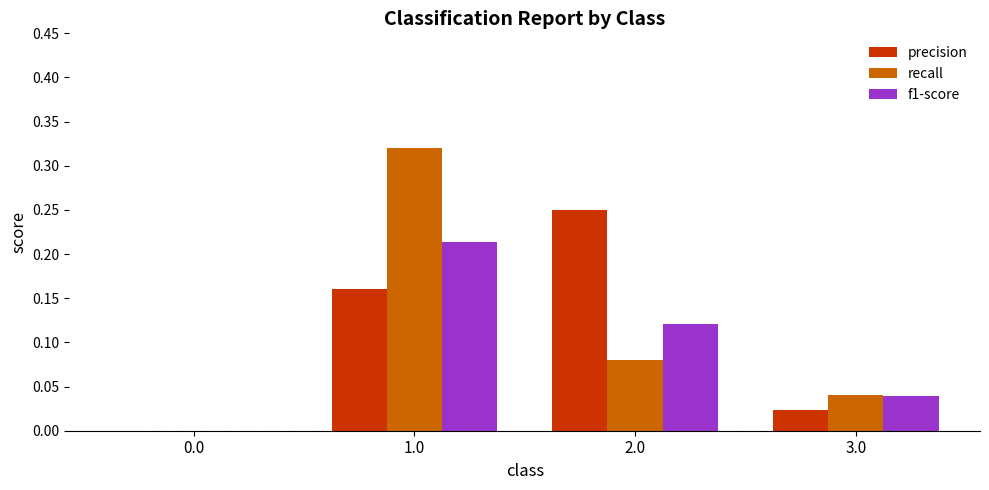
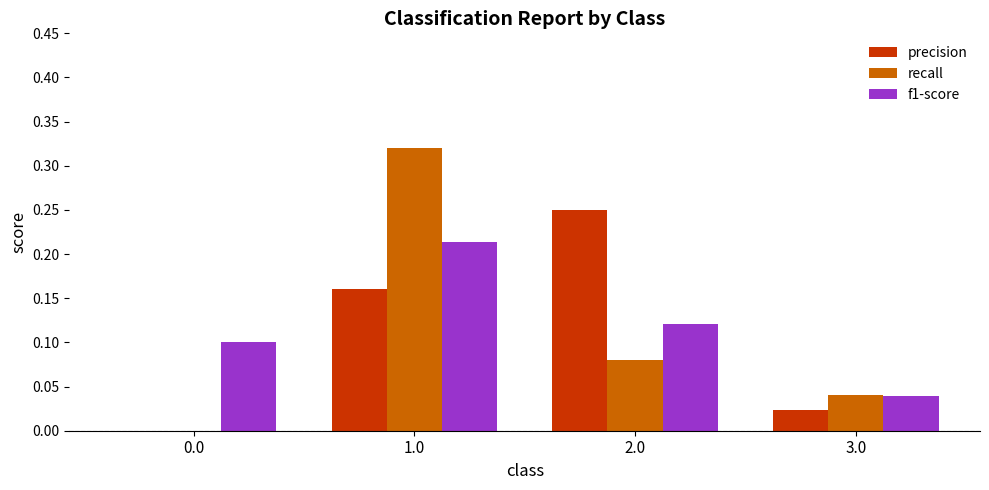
f1-score, 0.0: 0.0 -> 0.1
